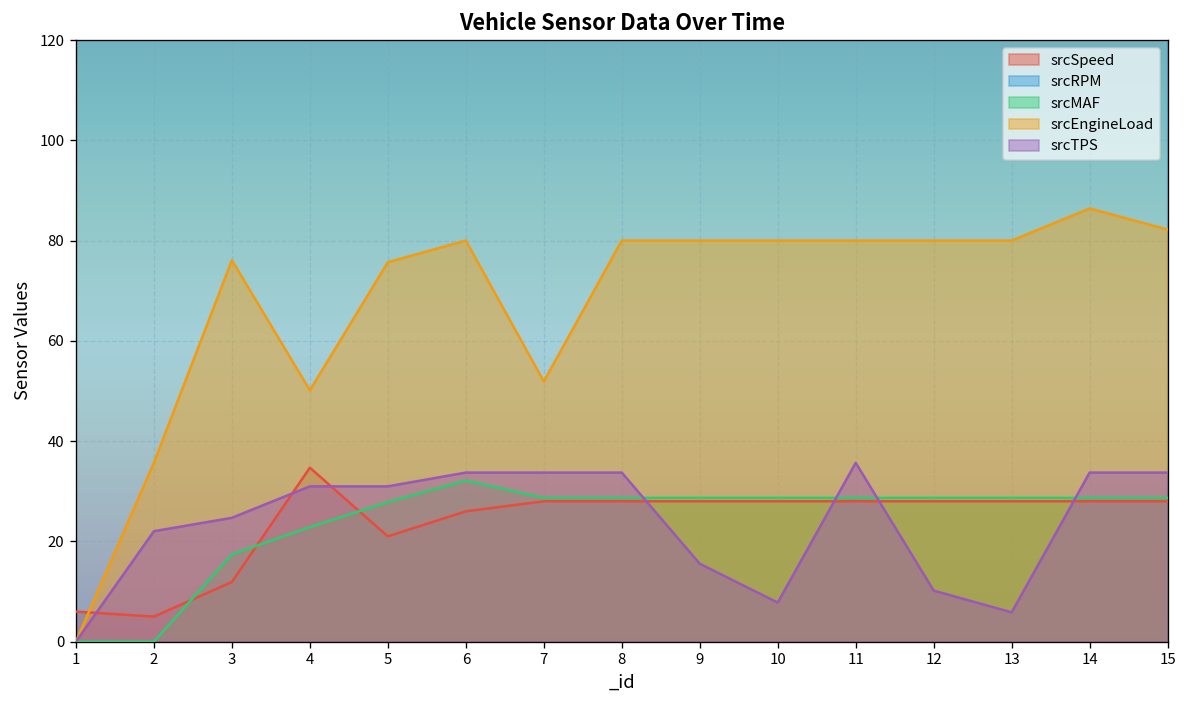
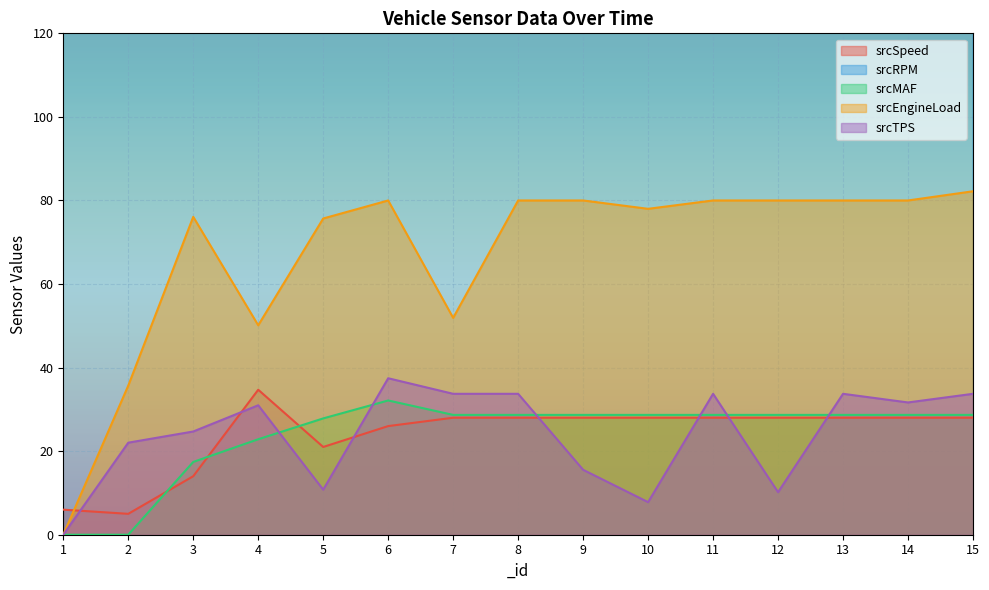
srcSpeed, 3: 12 -> 14
srcTPS, 5: 31 -> 11
srcTPS, 6: 34 -> 37
srcEngineLoad, 10: 80 -> 78
srcTPS, 11: 36 -> 34
srcTPS, 13: 6 -> 34
srcEngineLoad, 14: 86 -> 80
srcTPS, 14: 34 -> 32
